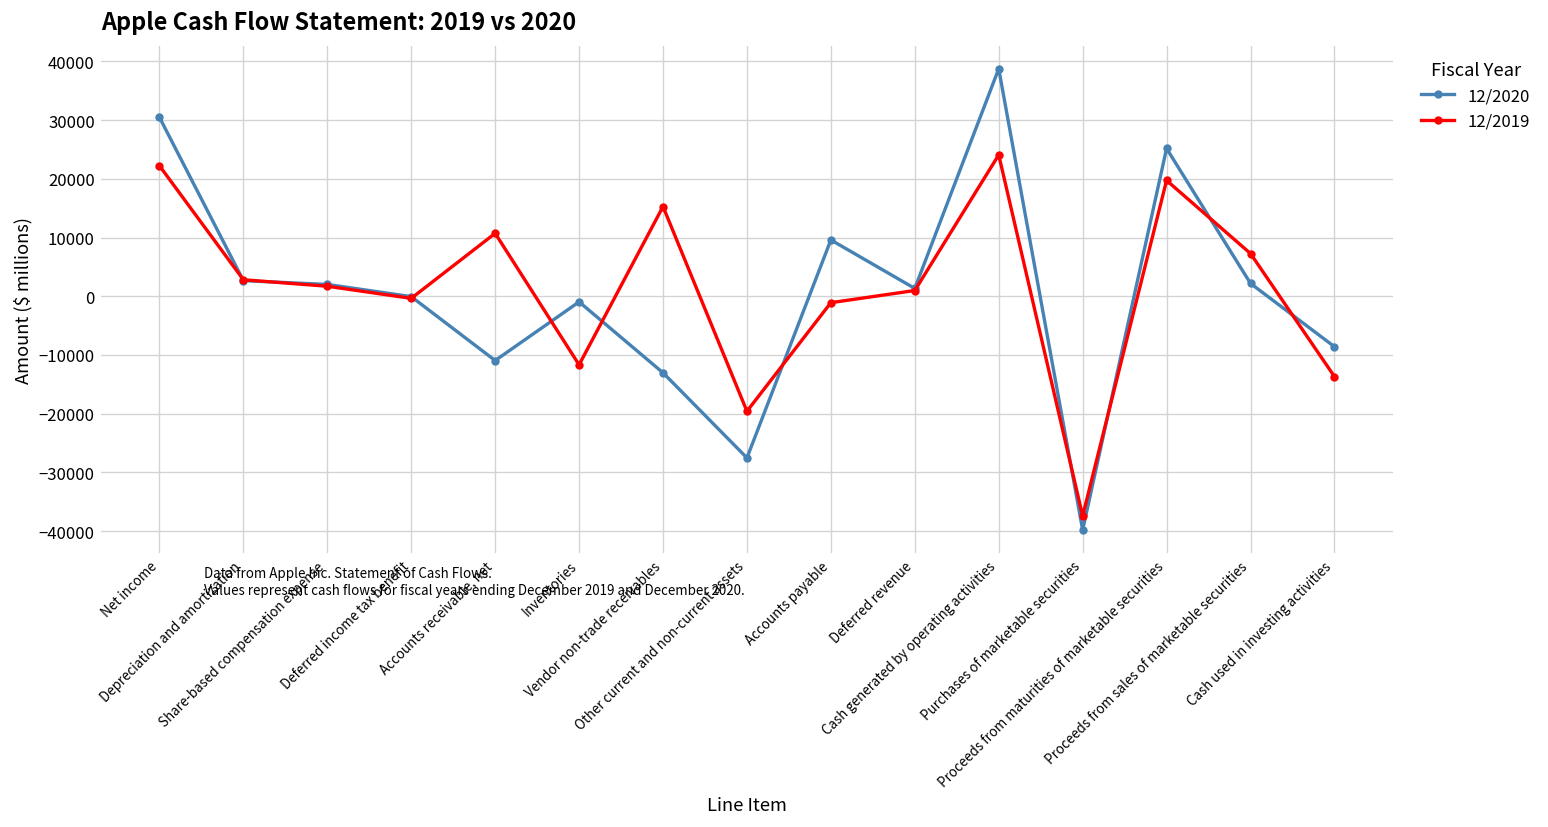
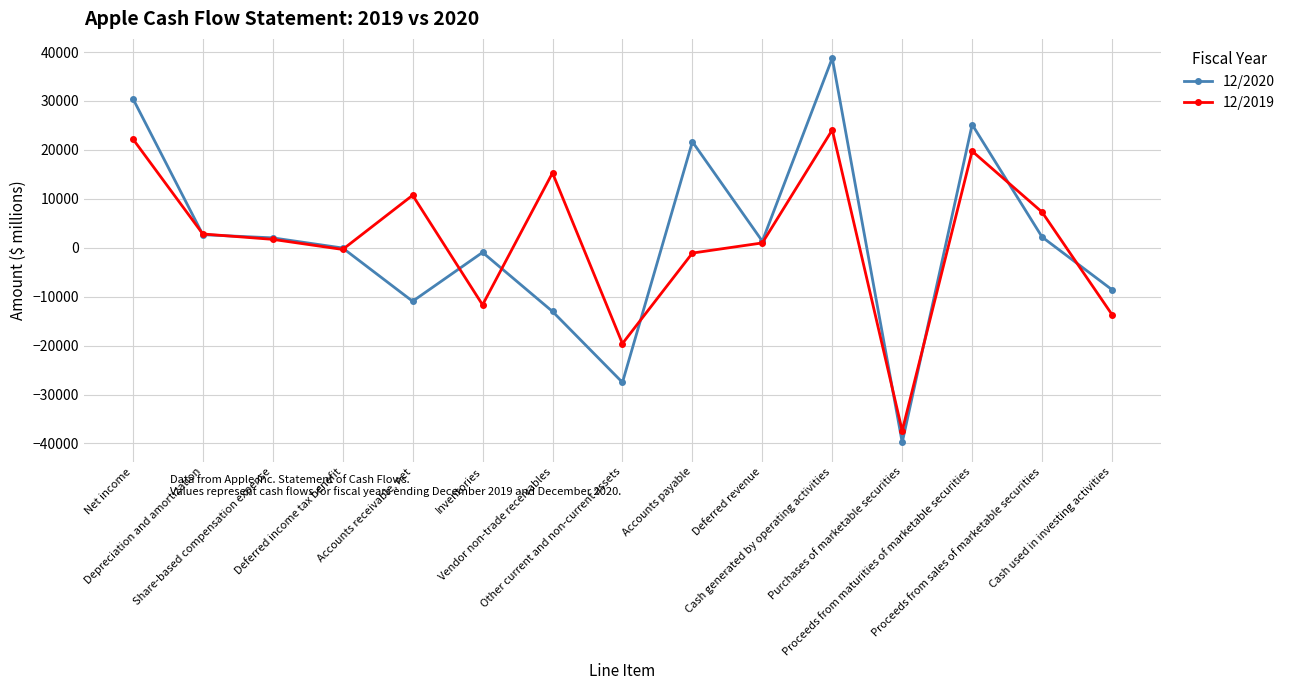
12/2020, Accounts payable: 10000 -> 22000
